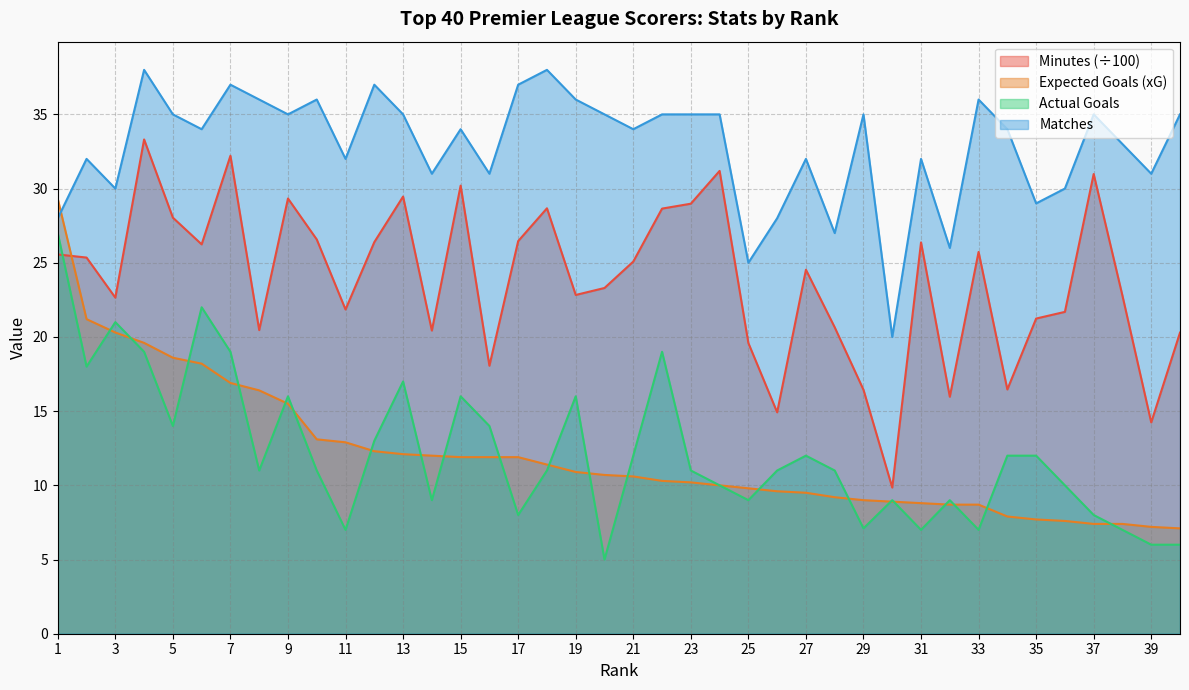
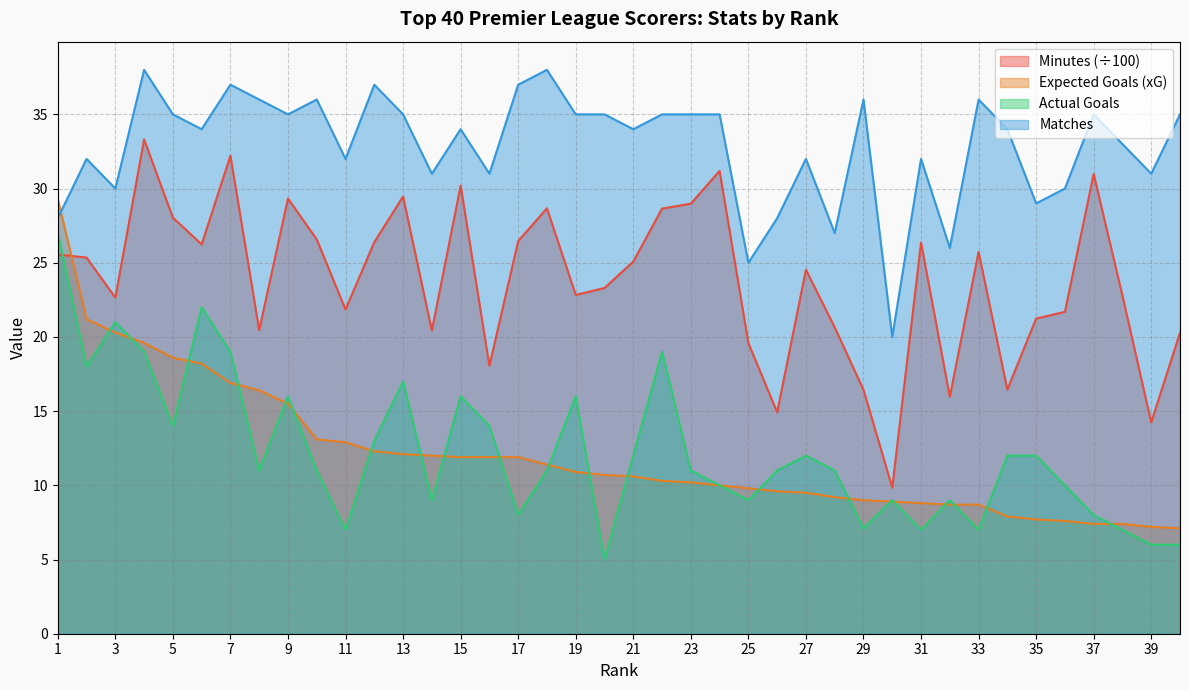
Matches, 19: 36 -> 35
Matches, 29: 35 -> 36
